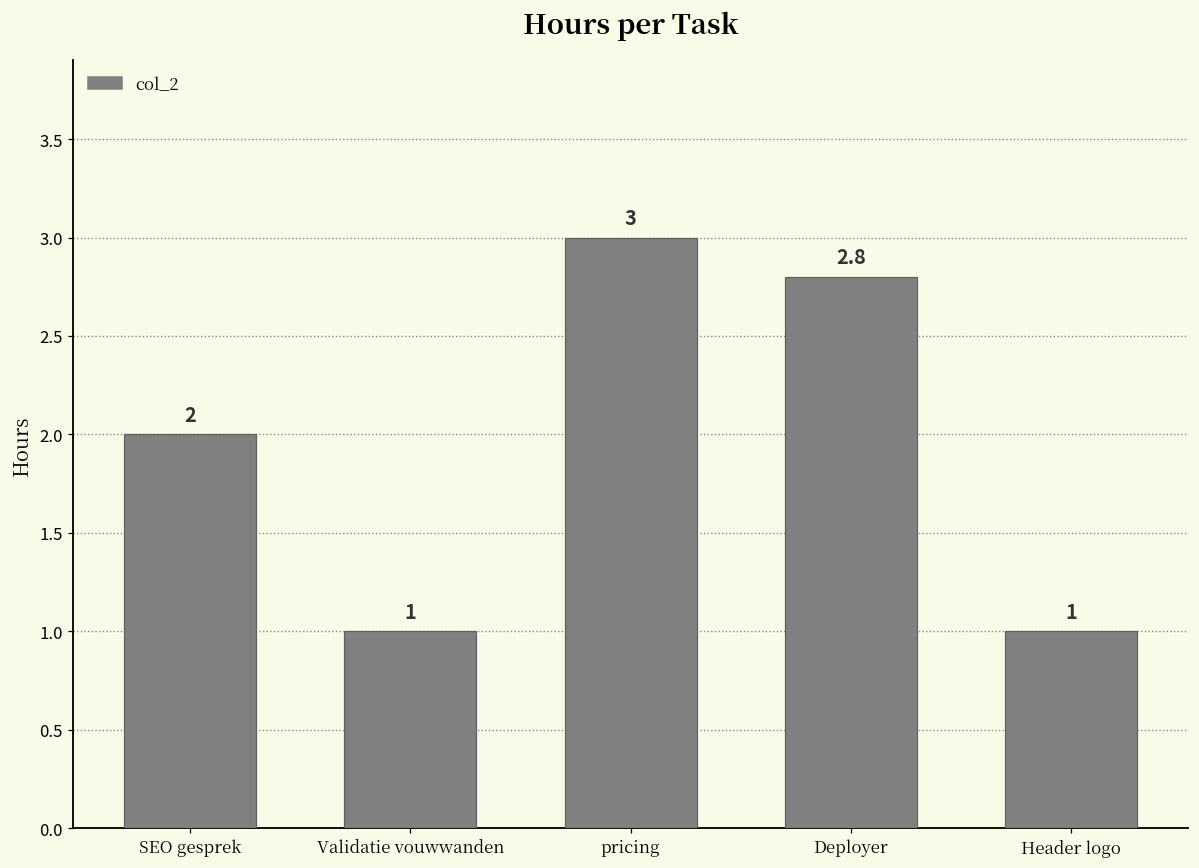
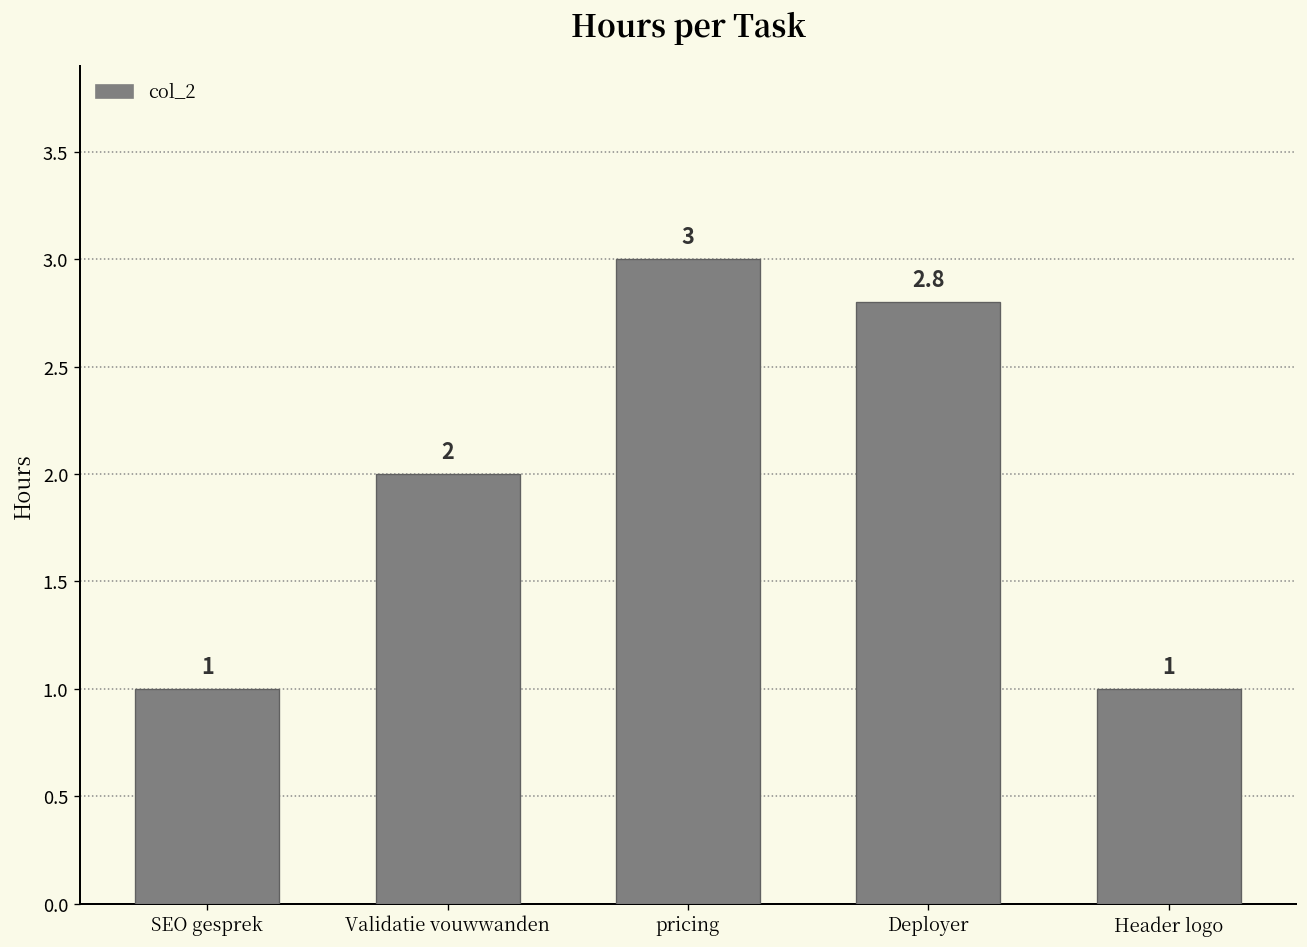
SEO gesprek: 2 -> 1
Validatie vouwwanden: 1 -> 2
